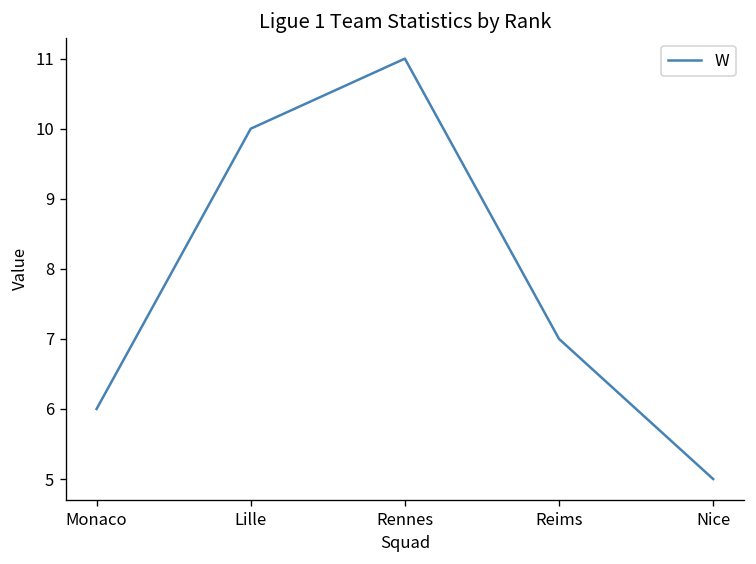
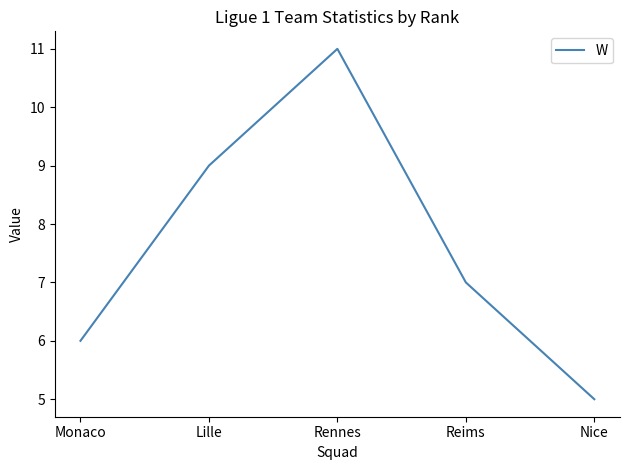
Lille: 10 -> 9
